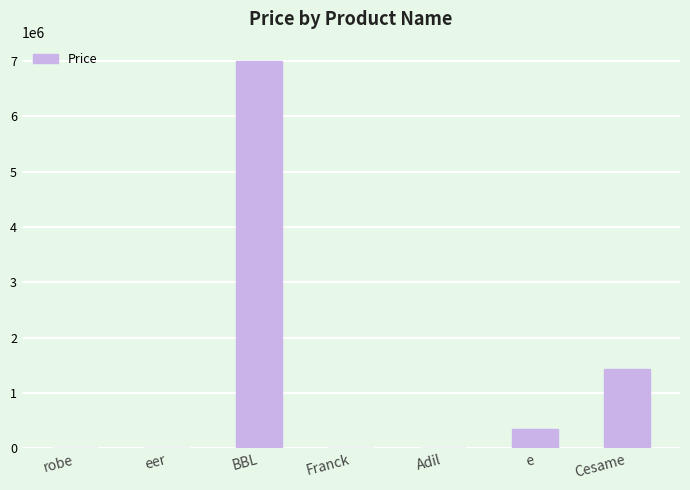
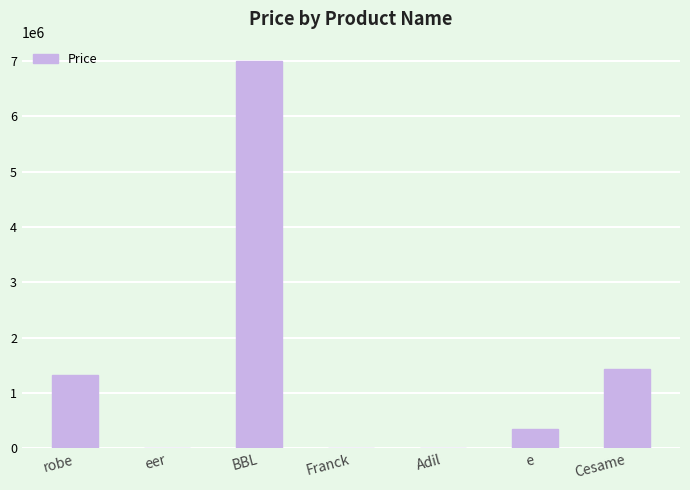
robe: 0 -> 1300000
